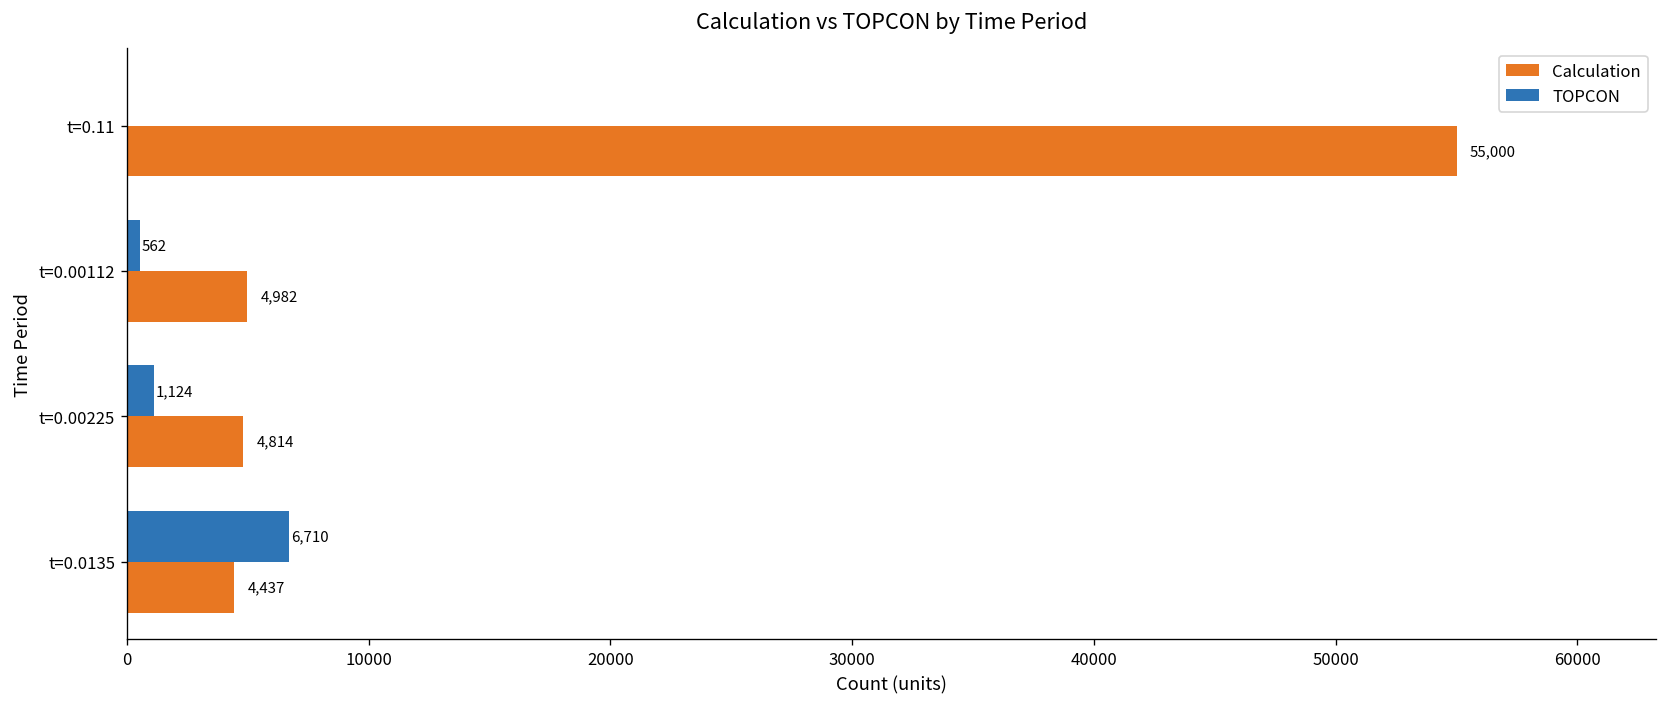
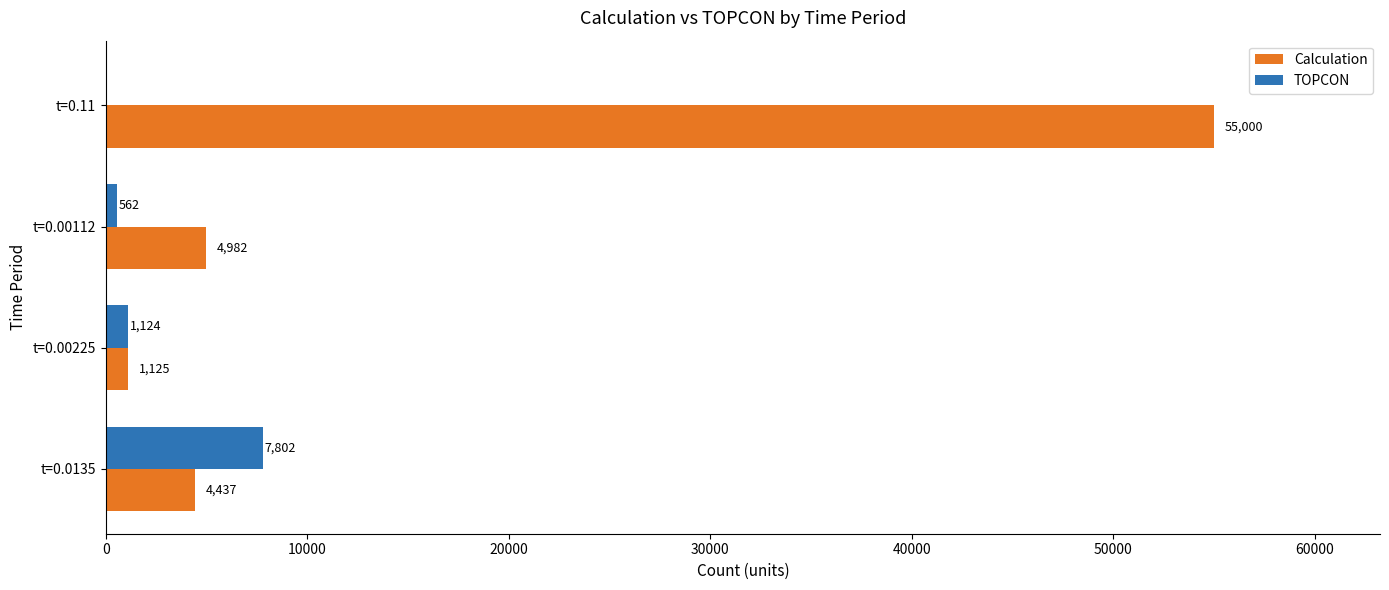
Calculation, t=0.00225: 4,814 -> 1,125
TOPCON, t=0.0135: 6,710 -> 7,802
